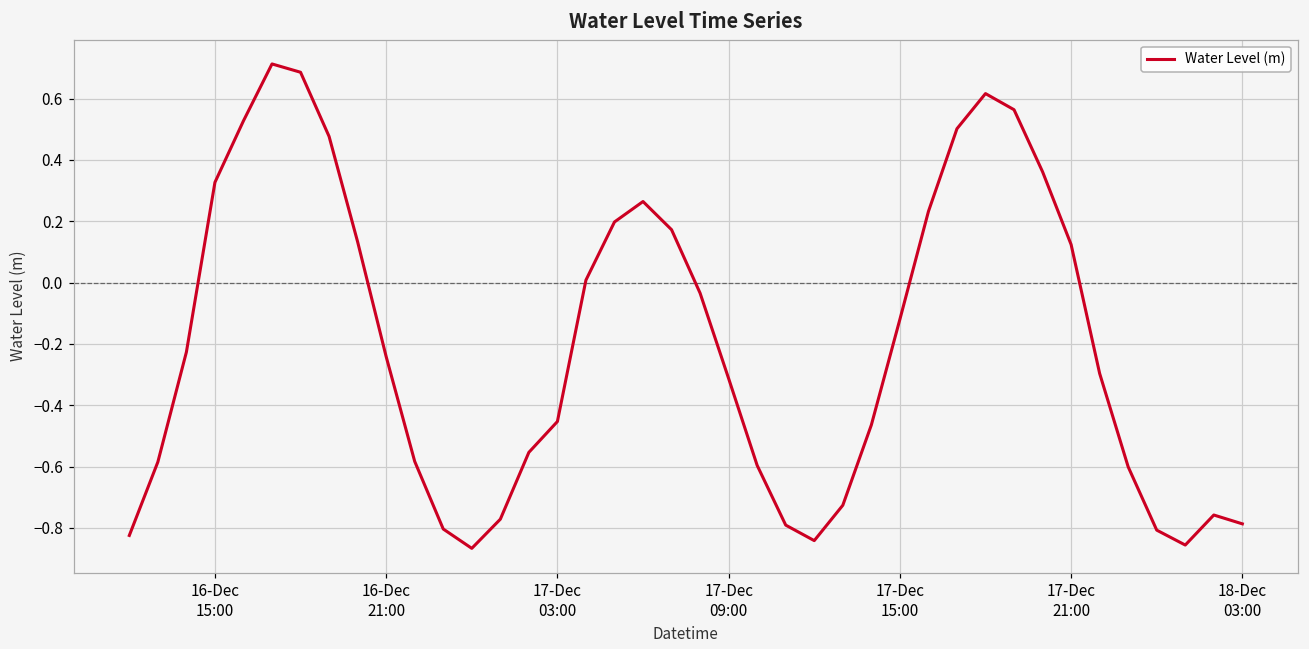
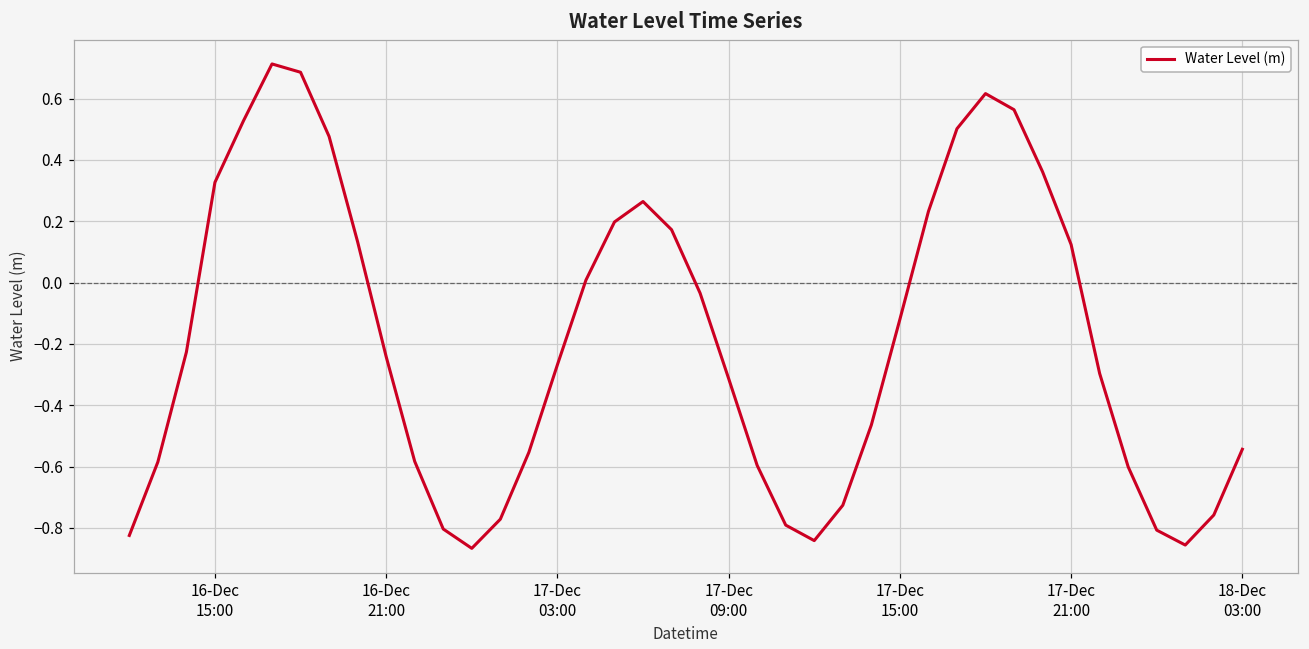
17-Dec 03:00: -0.45 -> -0.27
18-Dec 03:00: -0.79 -> -0.54
